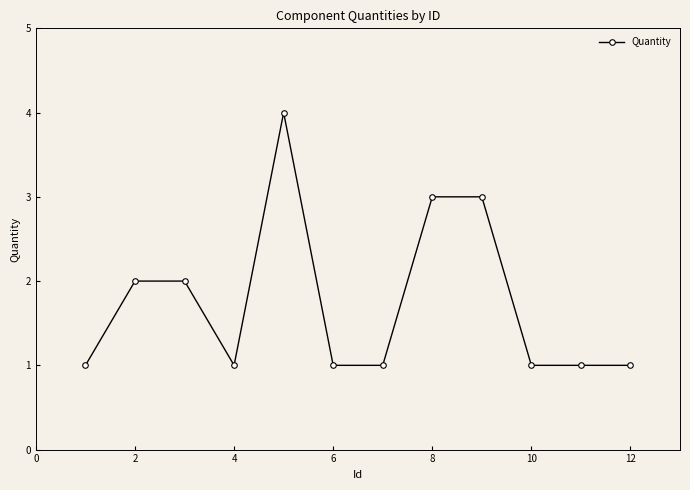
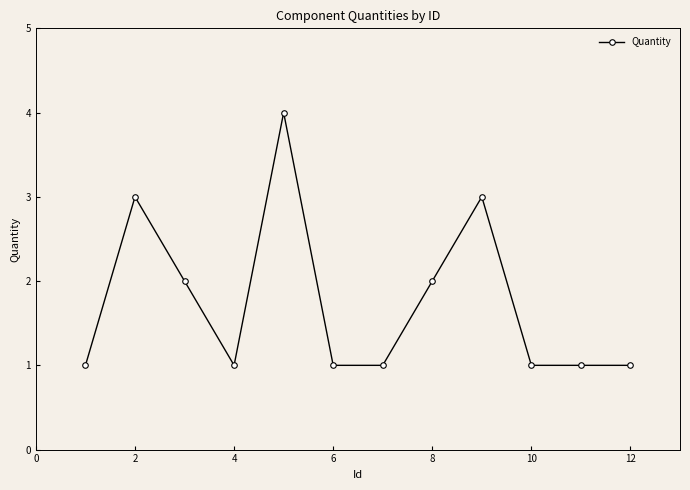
2: 2 -> 3
8: 3 -> 2
